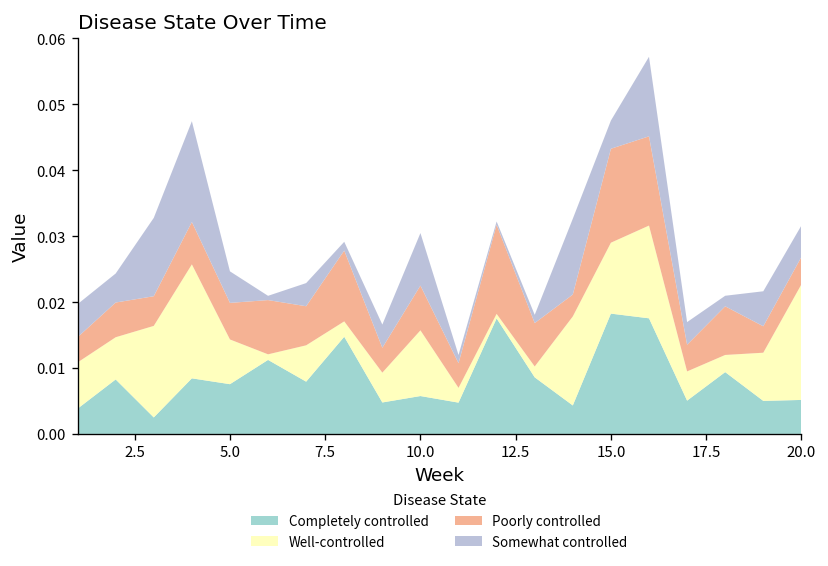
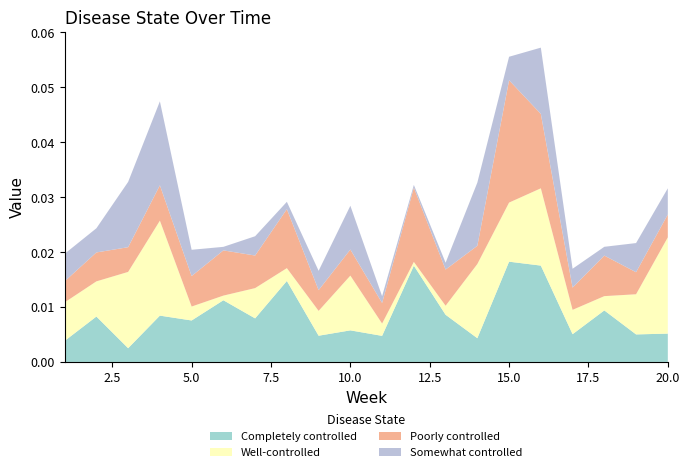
Well-controlled, 5.0: 0.007 -> 0.003
Poorly controlled, 10.0: 0.007 -> 0.005
Poorly controlled, 15.0: 0.014 -> 0.022
